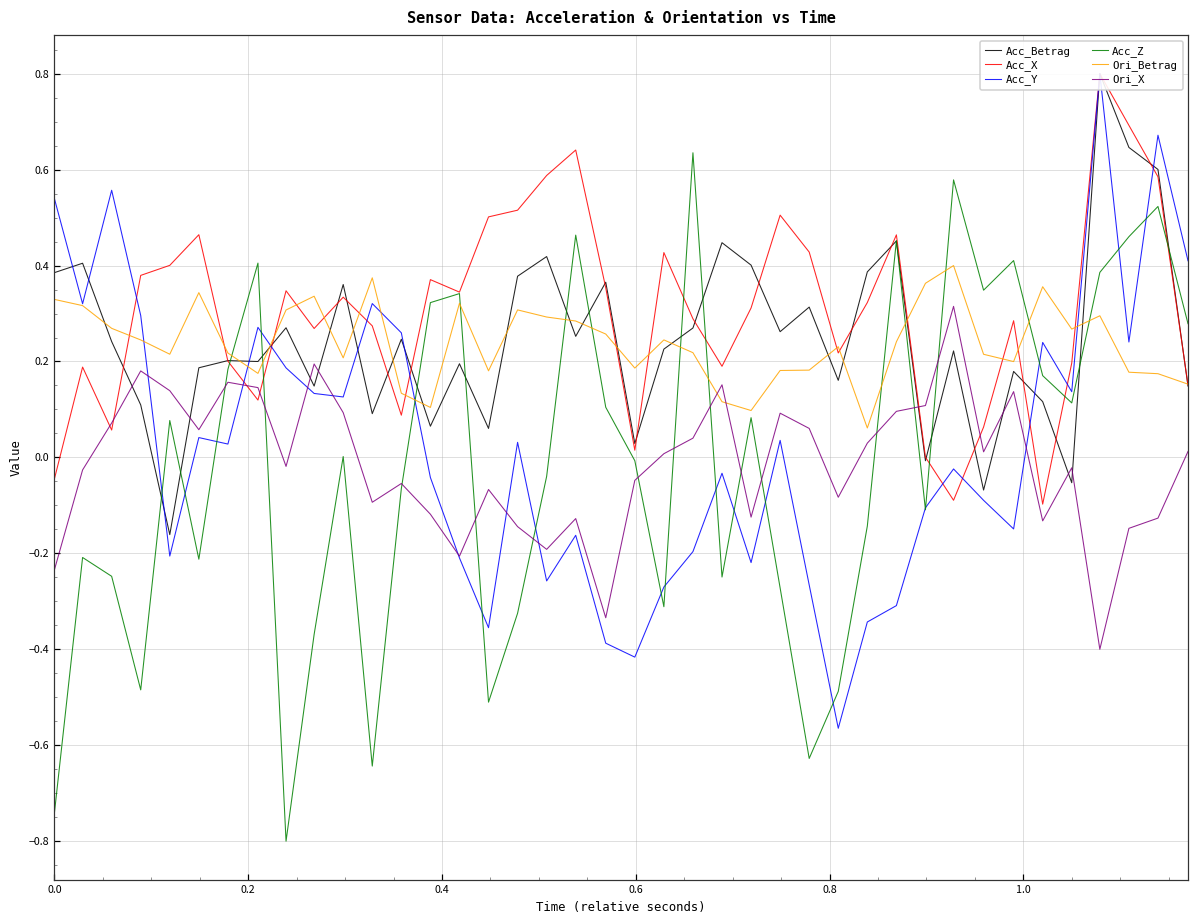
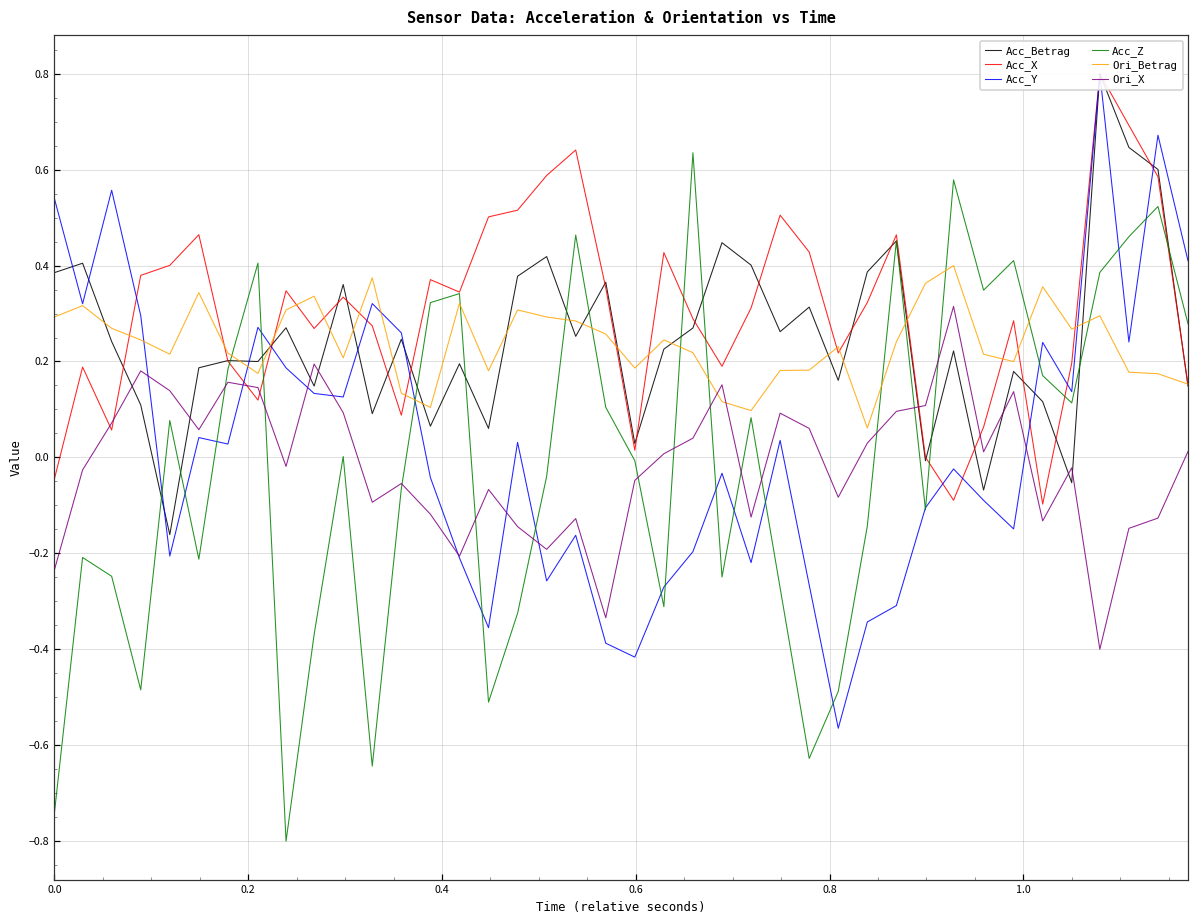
Ori_Betrag, 0.0: 0.33 -> 0.29
